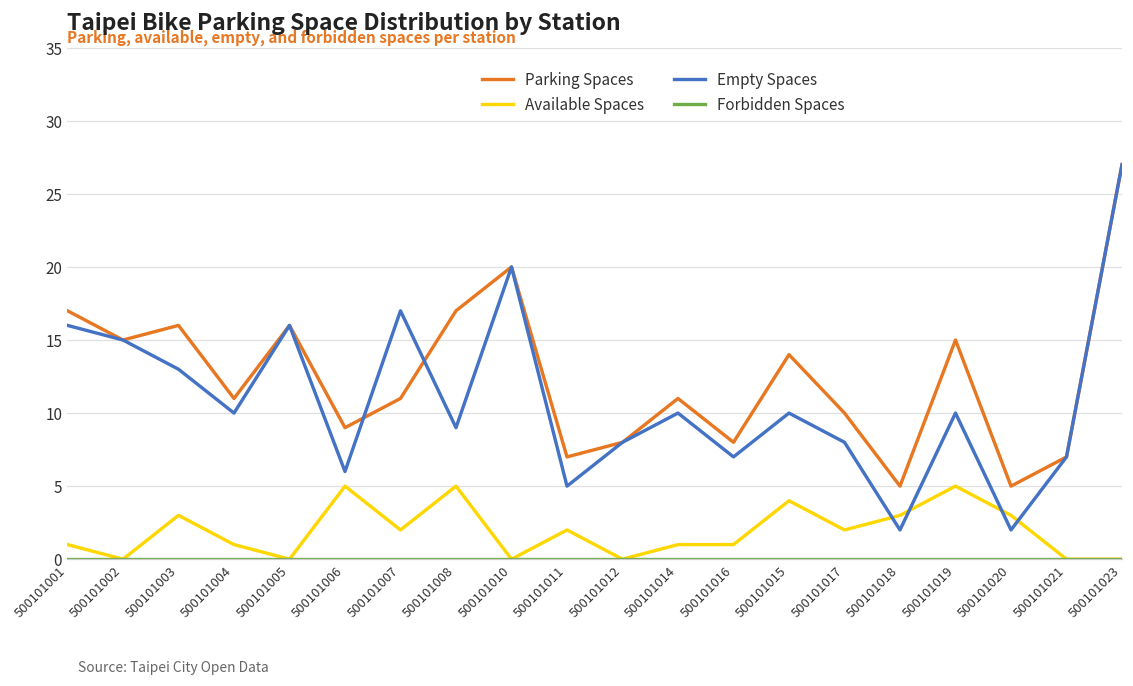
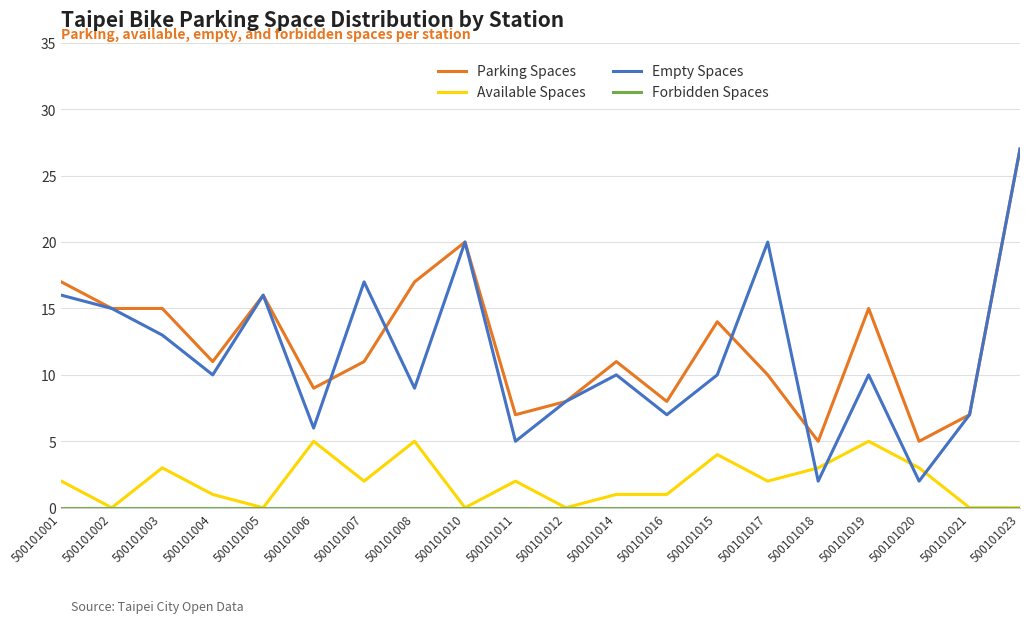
Available Spaces, 500101001: 1 -> 2
Parking Spaces, 500101003: 16 -> 15
Empty Spaces, 500101017: 8 -> 20
